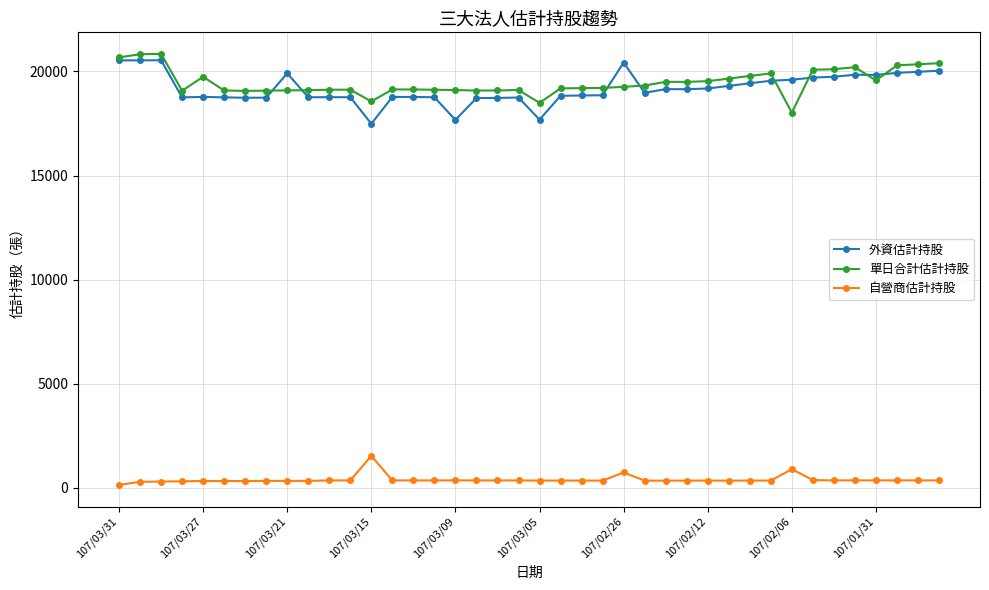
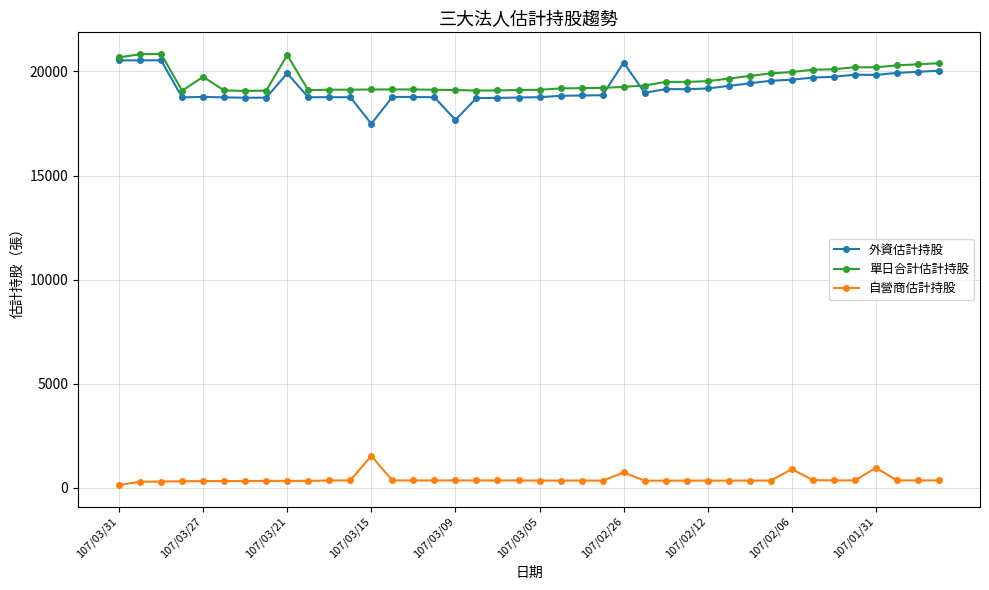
單日合計估計持股, 107/03/21: 19100 -> 20800
單日合計估計持股, 107/03/15: 18600 -> 19100
外資估計持股, 107/03/05: 17700 -> 18800
單日合計估計持股, 107/03/05: 18500 -> 19100
單日合計估計持股, 107/02/06: 18000 -> 20000
單日合計估計持股, 107/01/31: 19600 -> 20200
自營商估計持股, 107/01/31: 400 -> 1000
